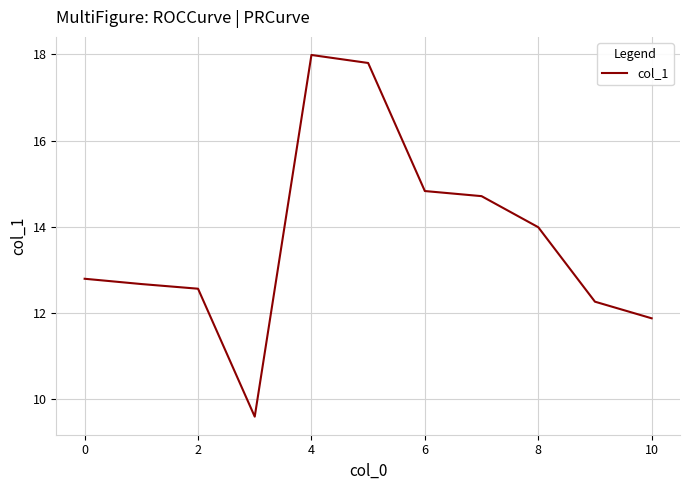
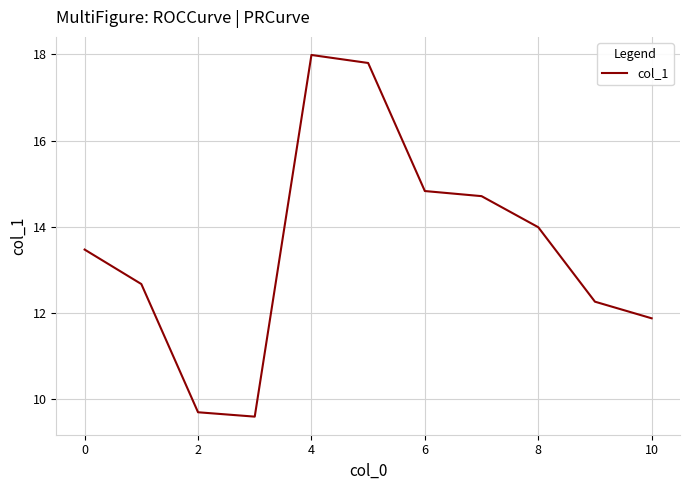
0: 12.8 -> 13.5
2: 12.6 -> 9.7
